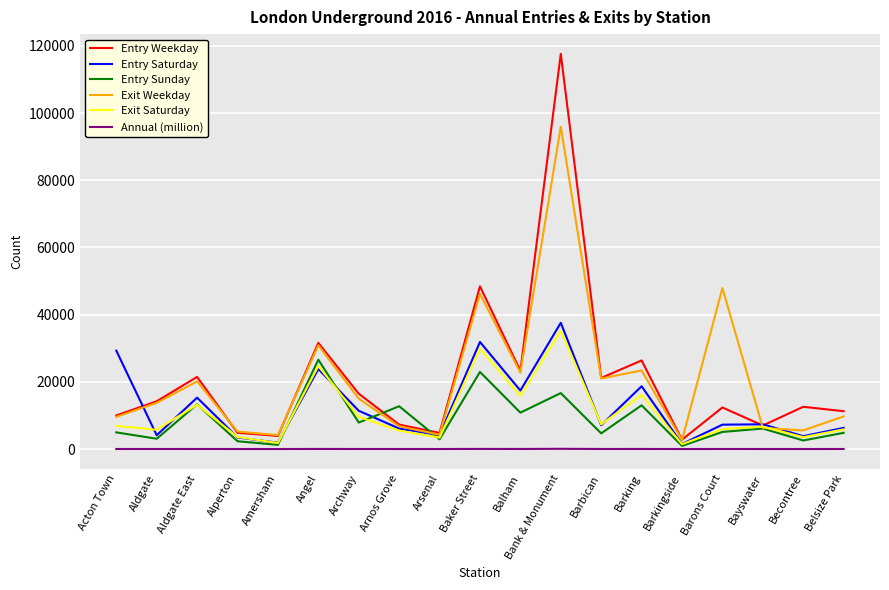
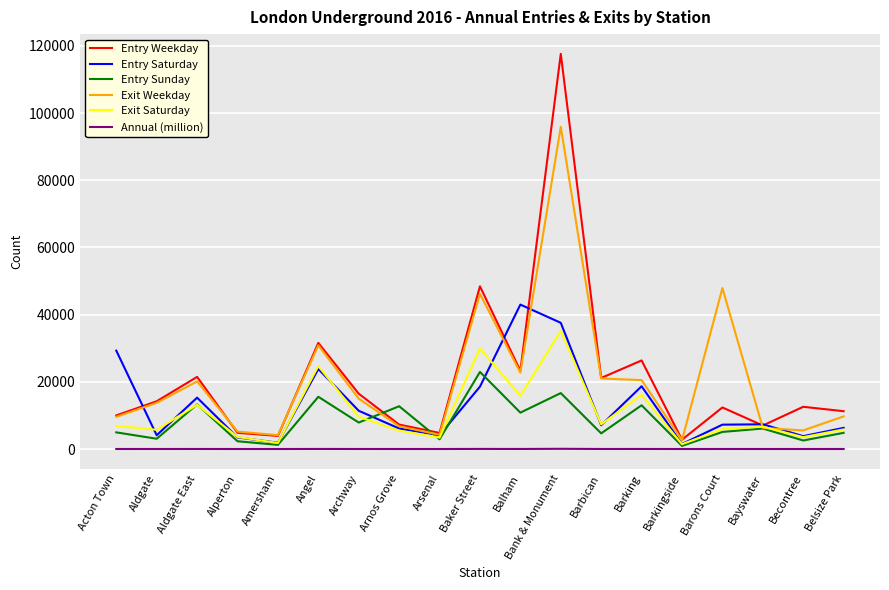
Entry Sunday, Angel: 27000 -> 16000
Entry Saturday, Baker Street: 32000 -> 19000
Entry Saturday, Balham: 17000 -> 43000
Exit Weekday, Barking: 23000 -> 21000
